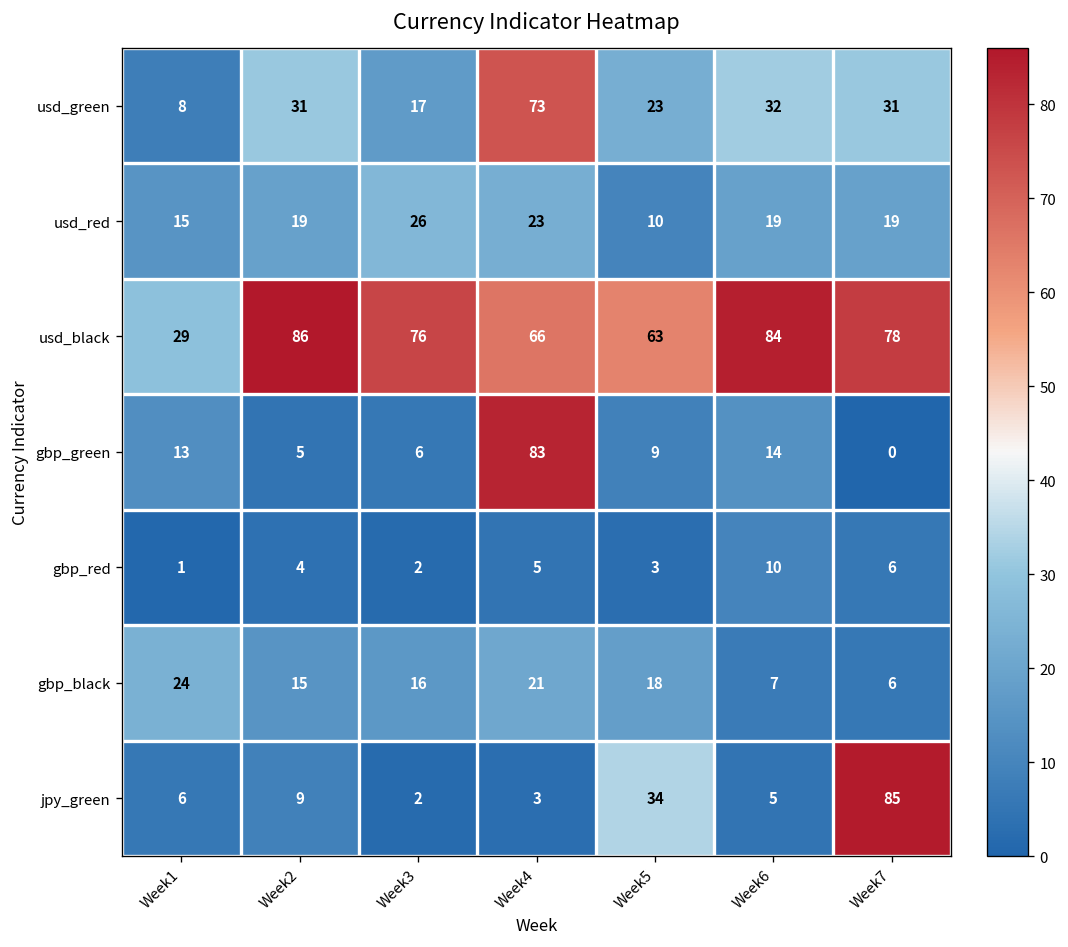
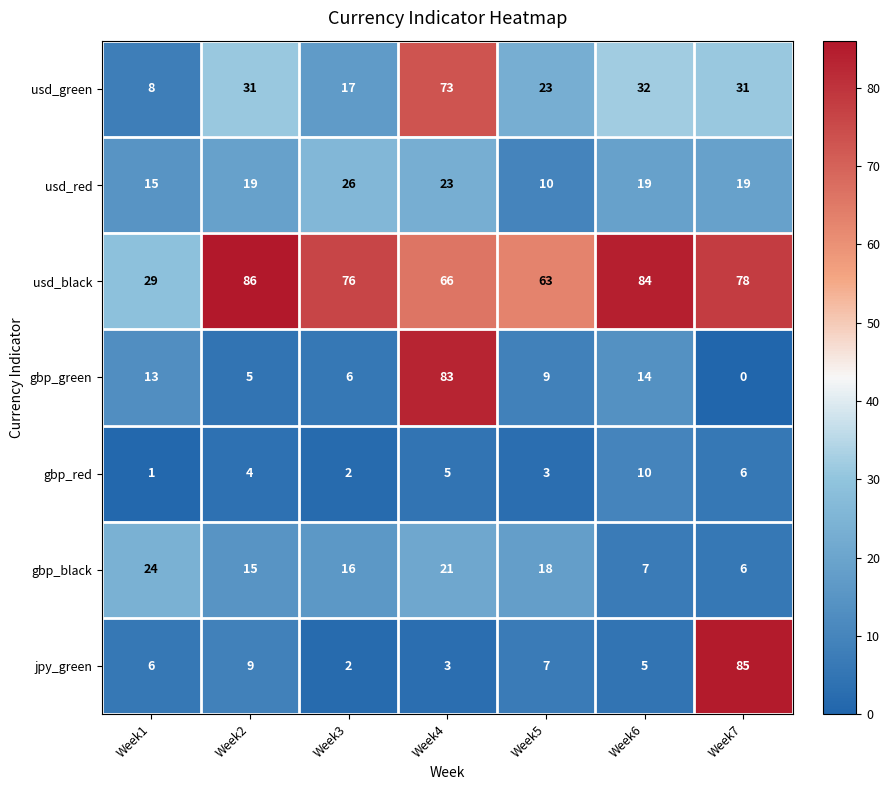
jpy_green, Week5: 34 -> 7
